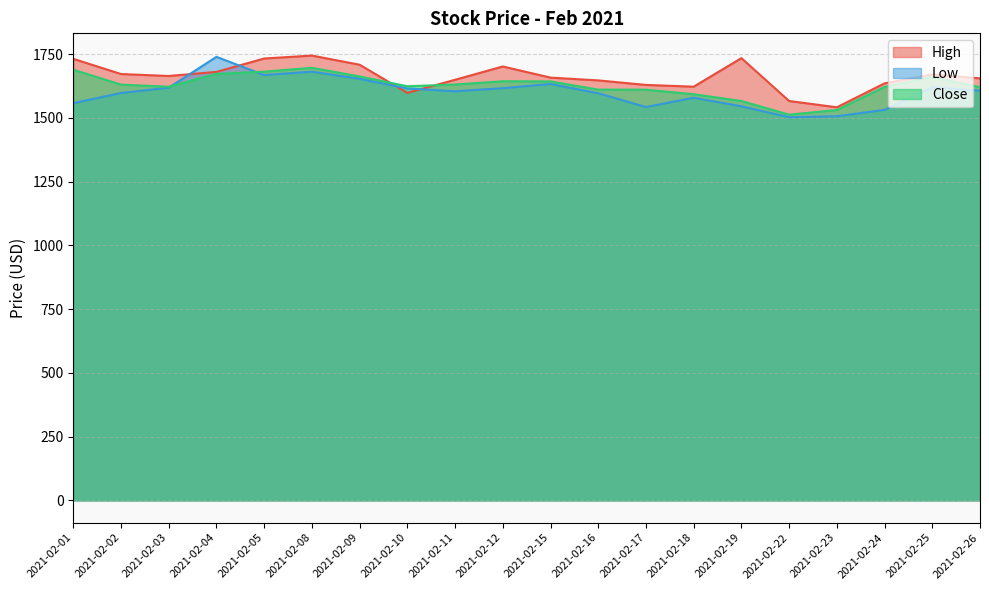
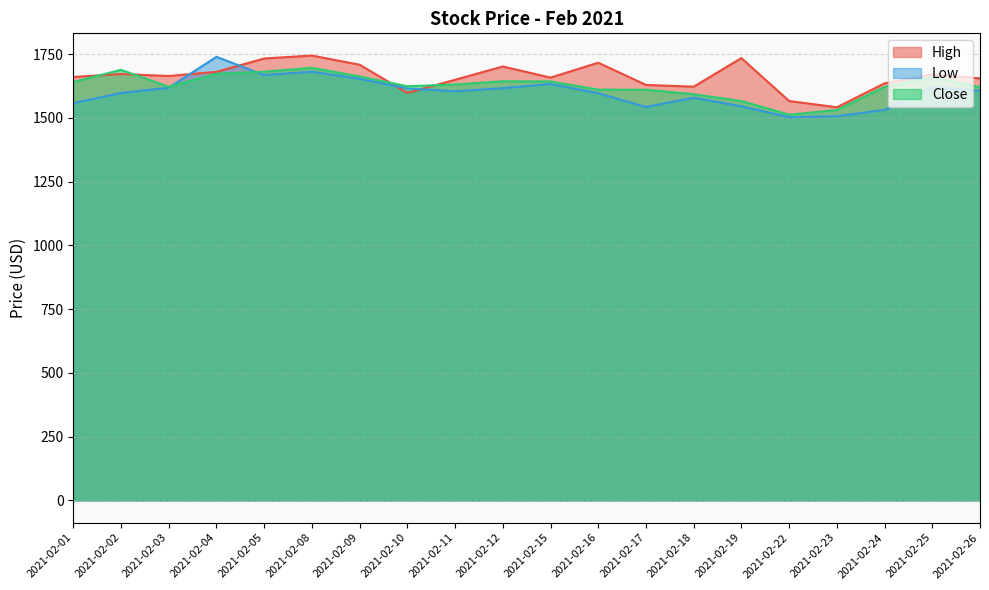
High, 2021-02-01: 1730 -> 1660
Close, 2021-02-01: 1690 -> 1640
Close, 2021-02-02: 1630 -> 1690
High, 2021-02-16: 1650 -> 1720
